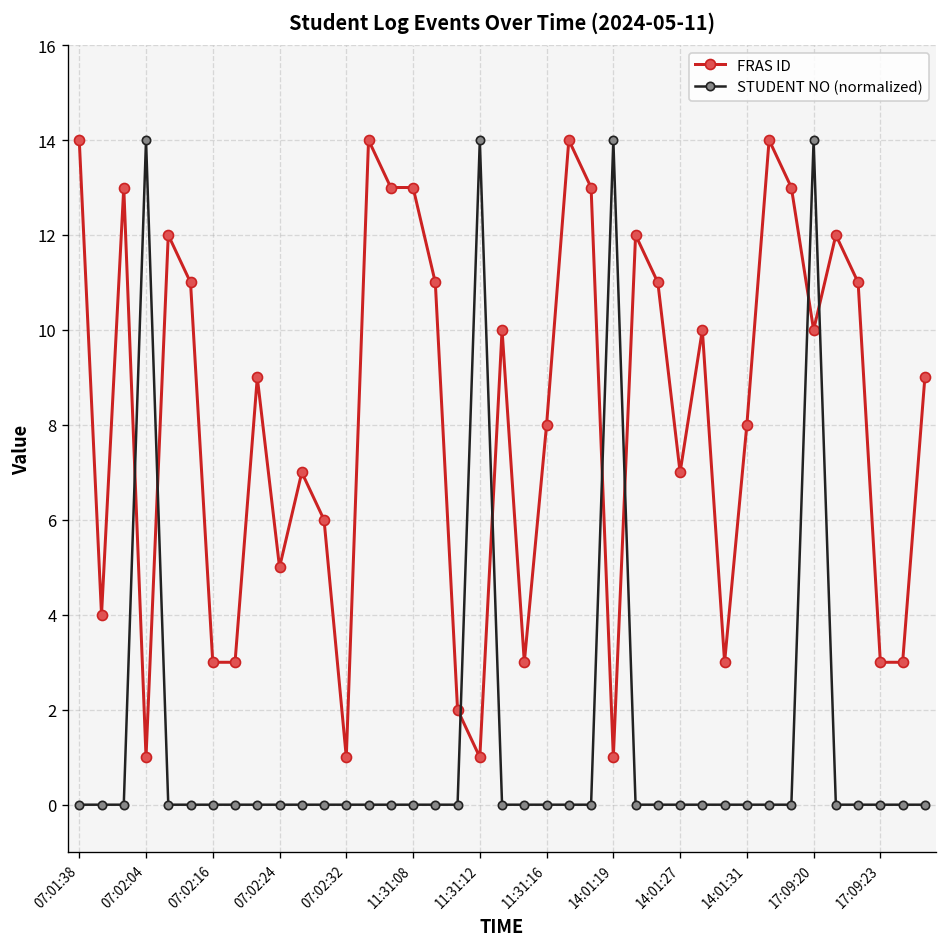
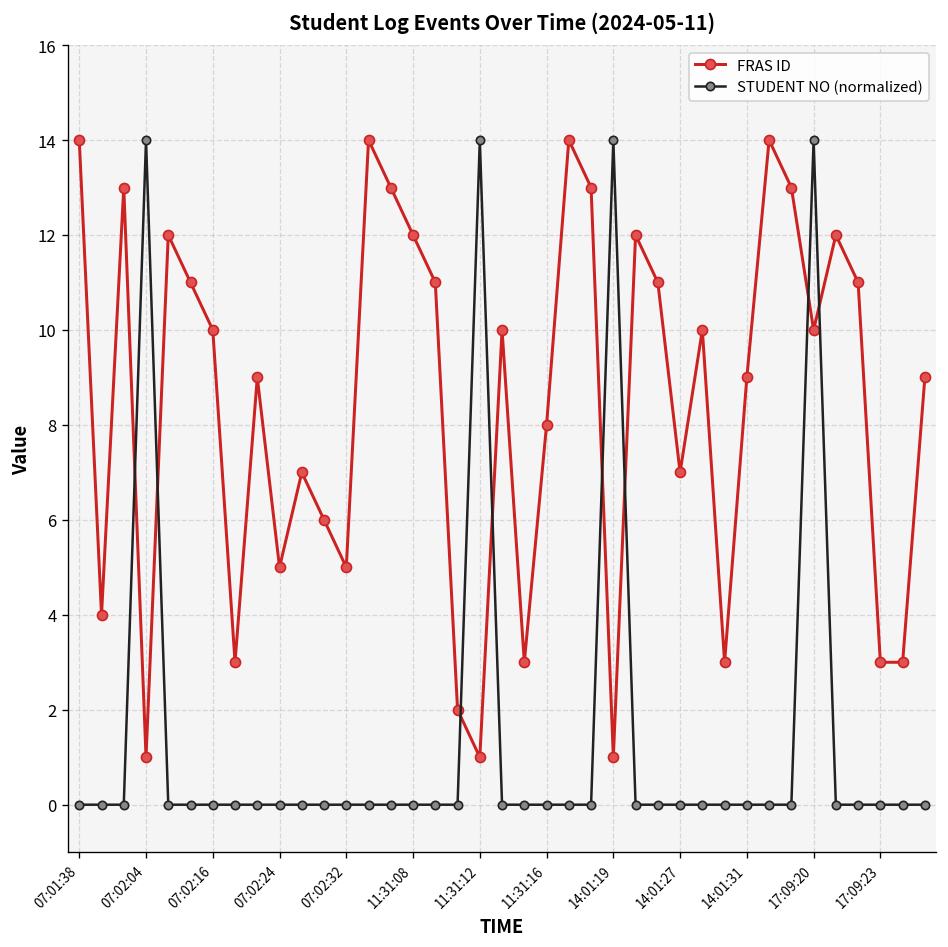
FRAS ID, 07:02:16: 3 -> 10
FRAS ID, 07:02:32: 1 -> 5
FRAS ID, 11:31:08: 13 -> 12
FRAS ID, 14:01:31: 8 -> 9
